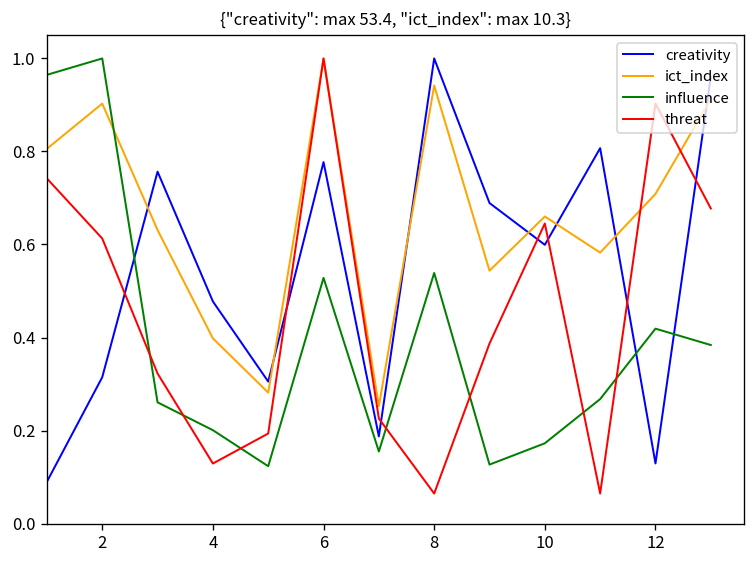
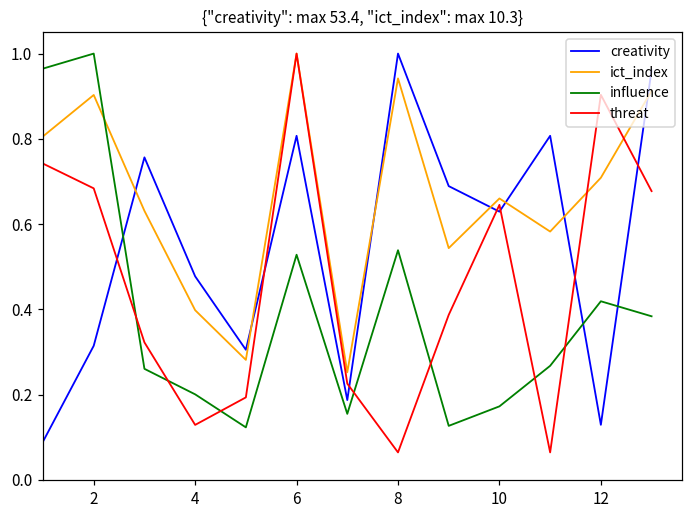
threat, 2: 0.61 -> 0.68
creativity, 6: 0.78 -> 0.81
creativity, 10: 0.60 -> 0.63
